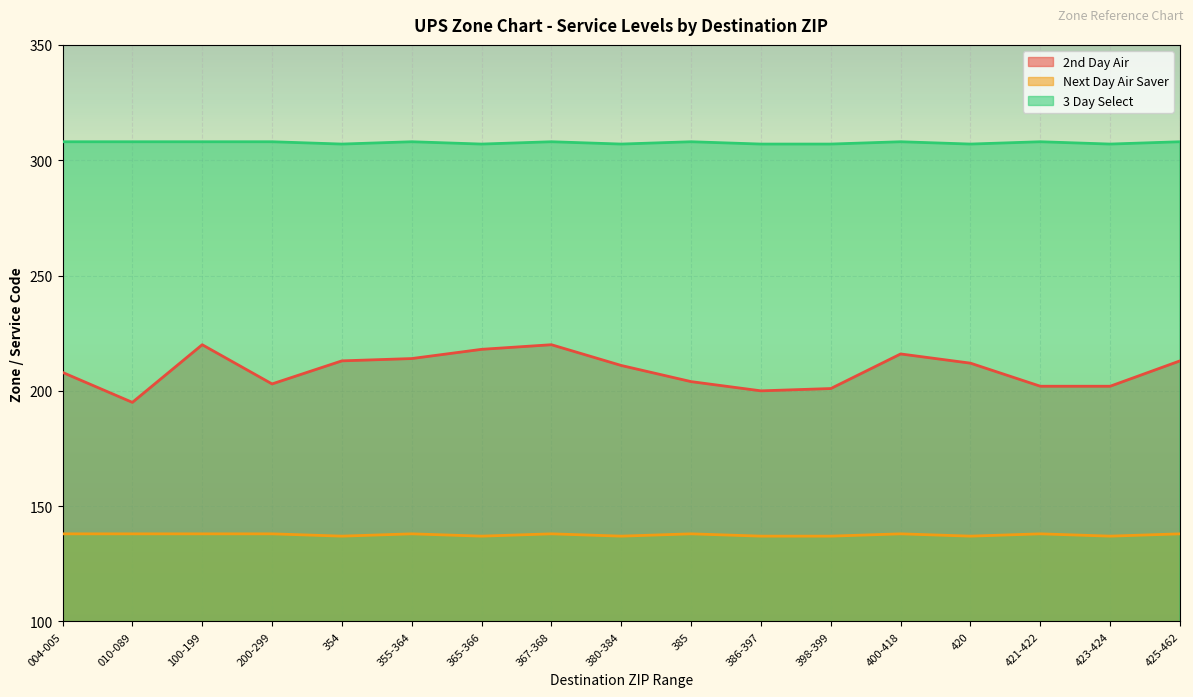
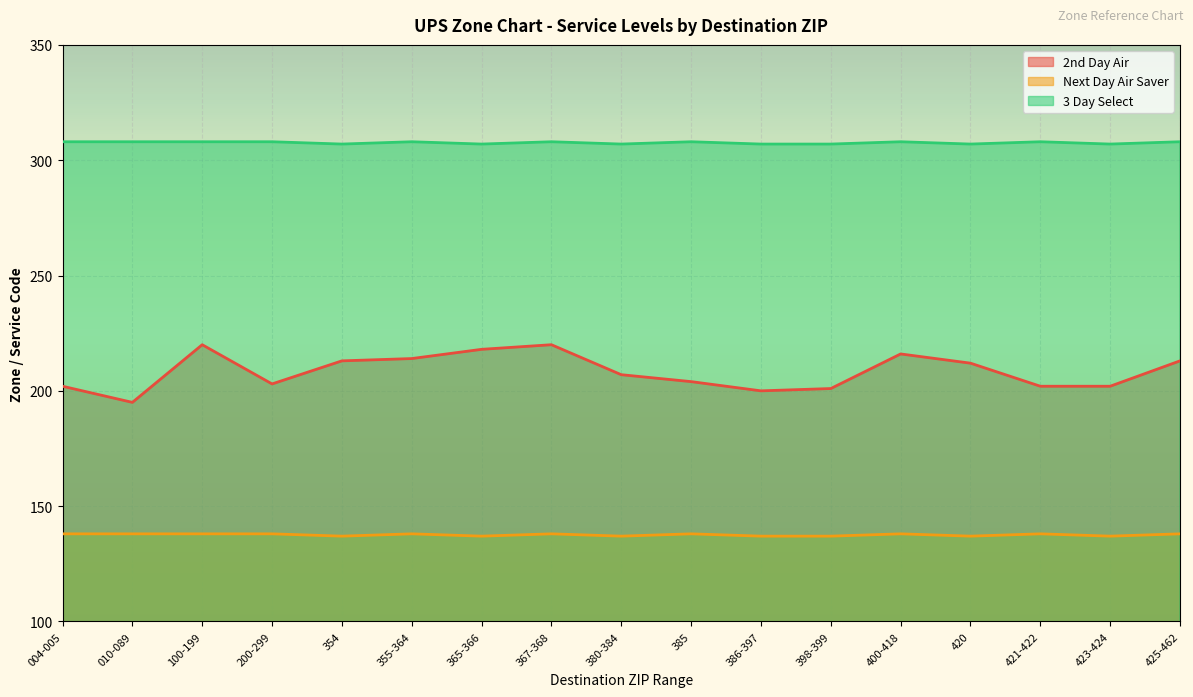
2nd Day Air, 004-005: 208 -> 202
2nd Day Air, 380-384: 211 -> 207
